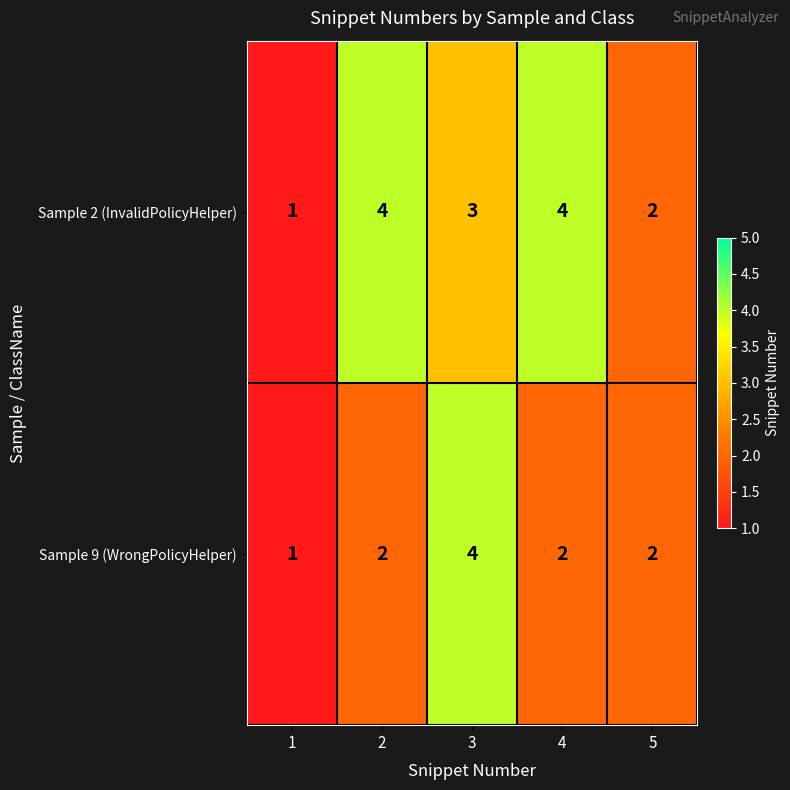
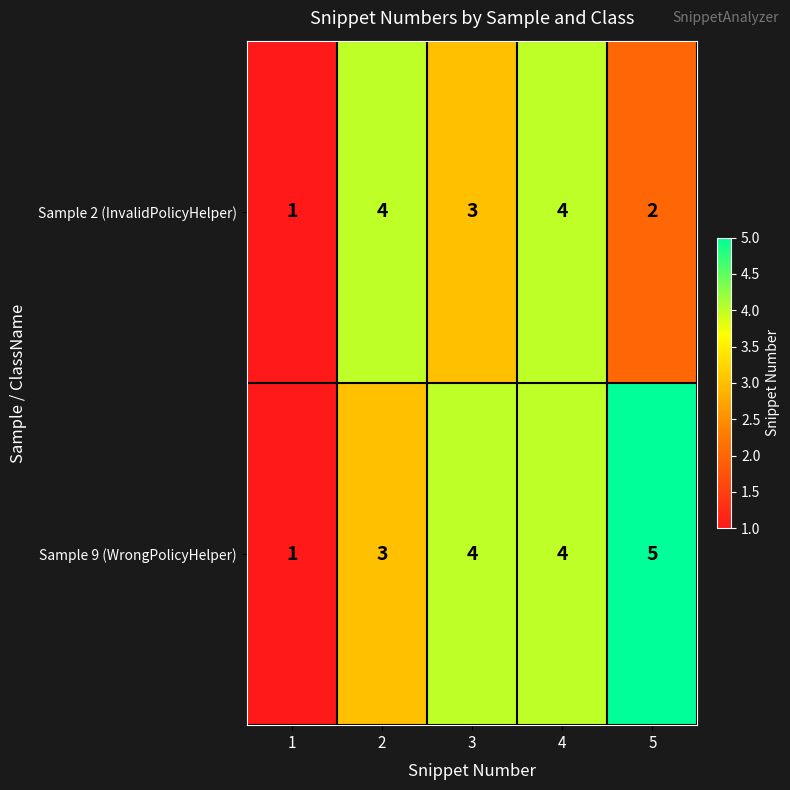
Sample 9 (WrongPolicyHelper), 2: 2 -> 3
Sample 9 (WrongPolicyHelper), 4: 2 -> 4
Sample 9 (WrongPolicyHelper), 5: 2 -> 5
